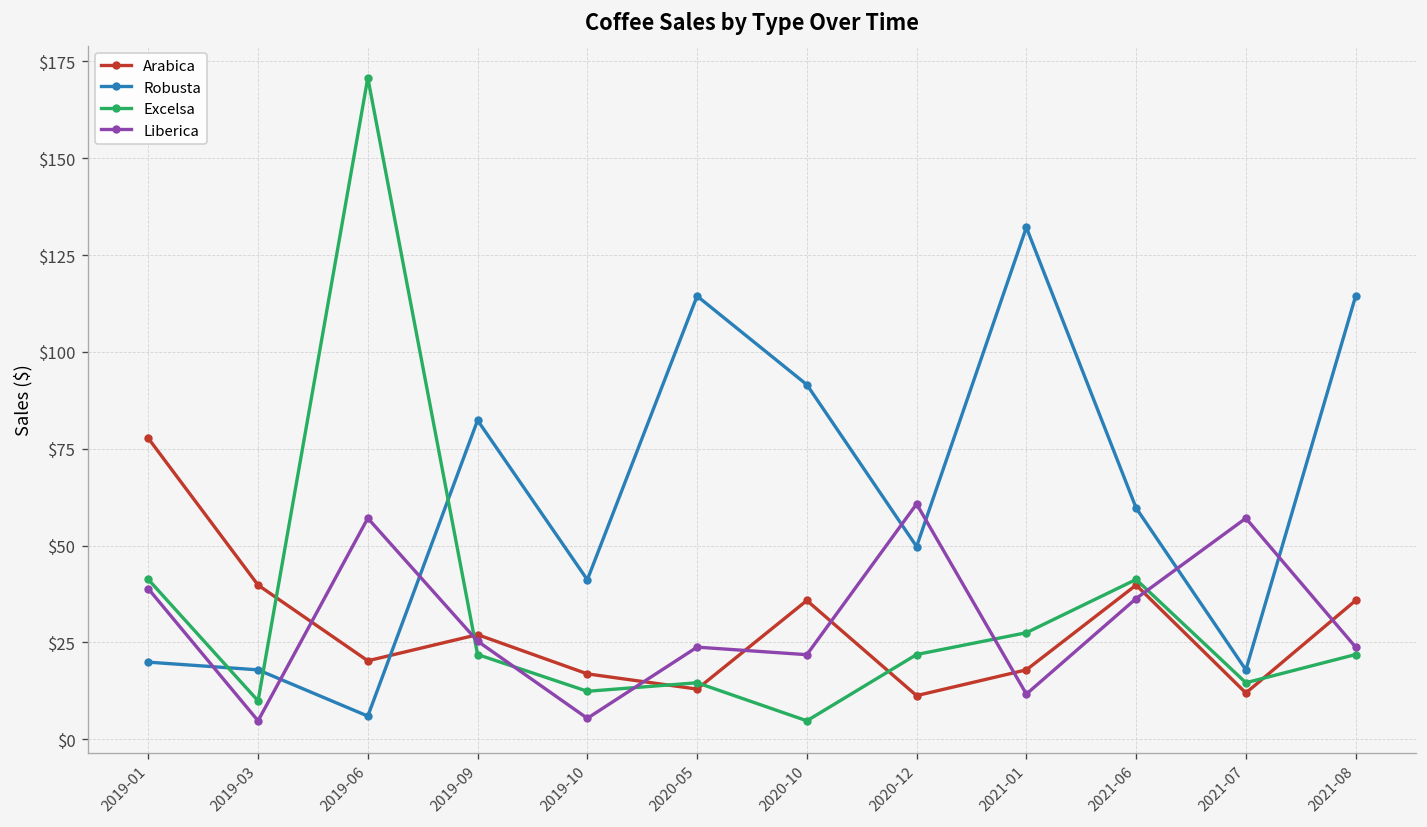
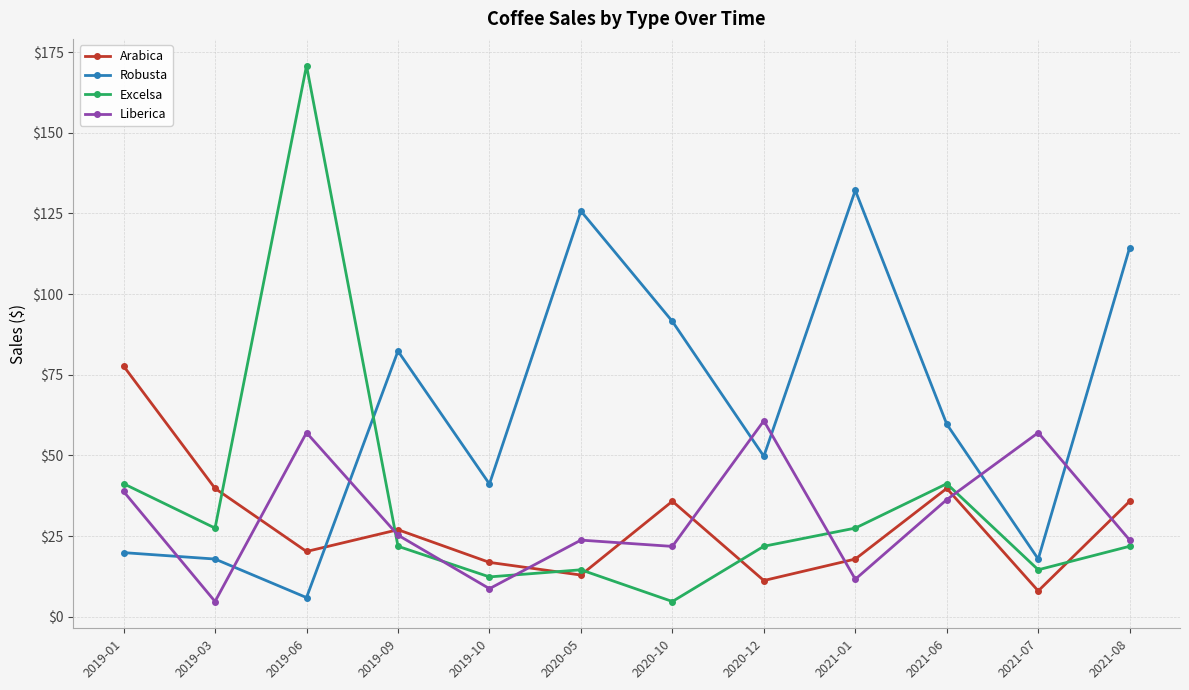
Excelsa, 2019-03: $10 -> $28
Liberica, 2019-10: $5 -> $9
Robusta, 2020-05: $114 -> $126
Arabica, 2021-07: $12 -> $8
